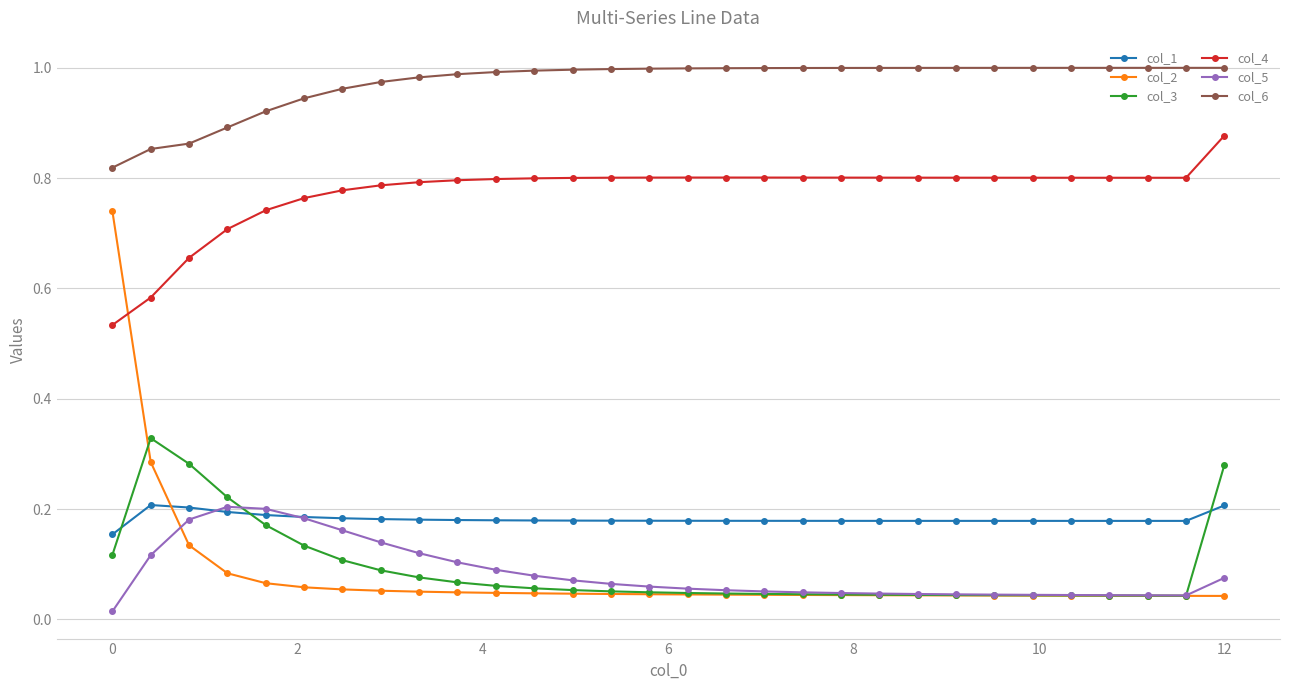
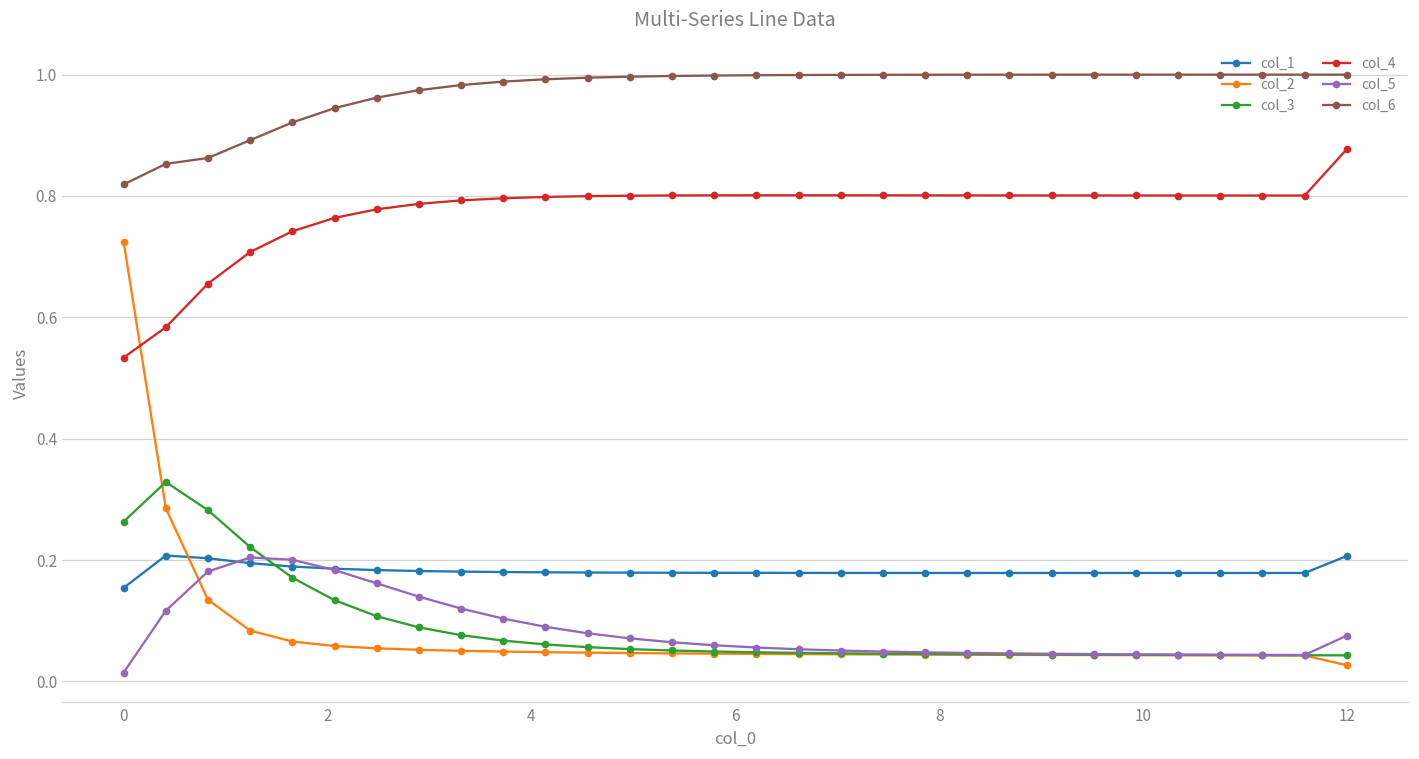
col_2, 0: 0.74 -> 0.72
col_3, 0: 0.12 -> 0.26
col_2, 12: 0.04 -> 0.03
col_3, 12: 0.28 -> 0.04
